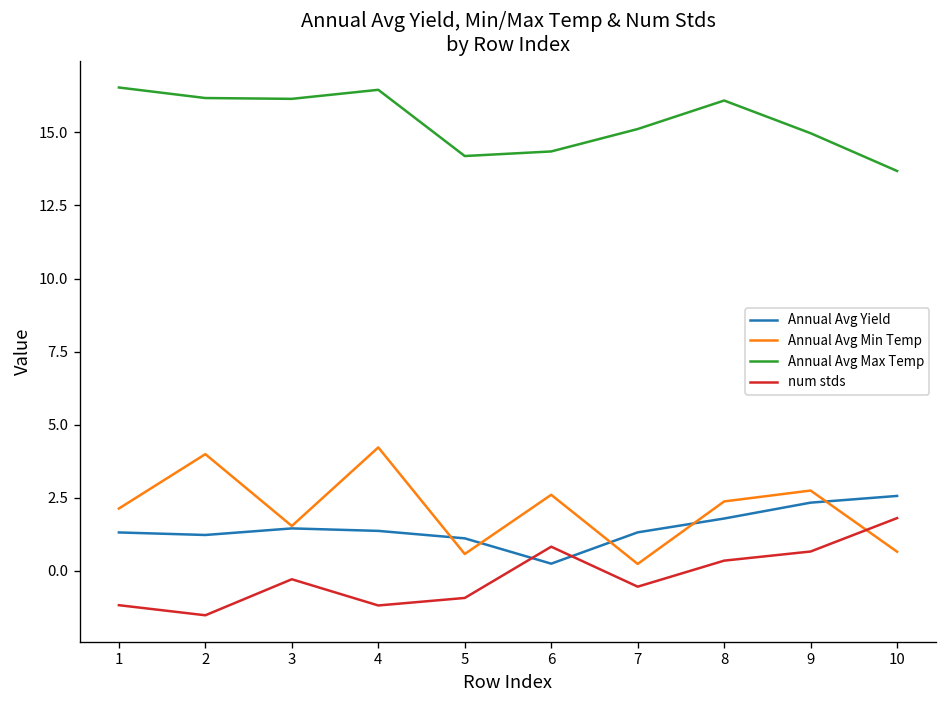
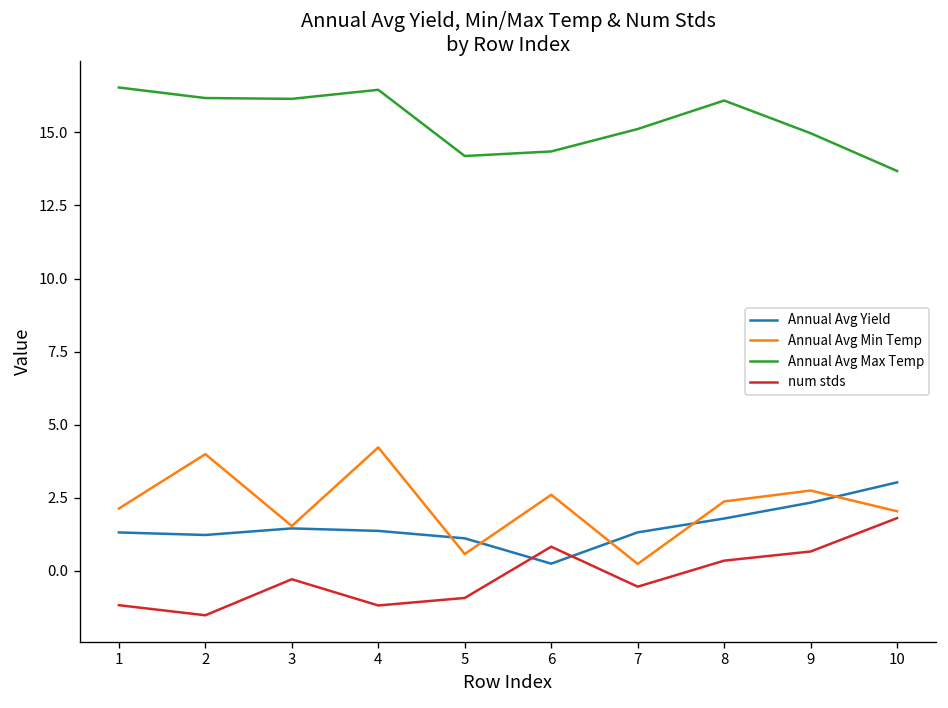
Annual Avg Yield, 10: 2.6 -> 3.0
Annual Avg Min Temp, 10: 0.6 -> 2.0
